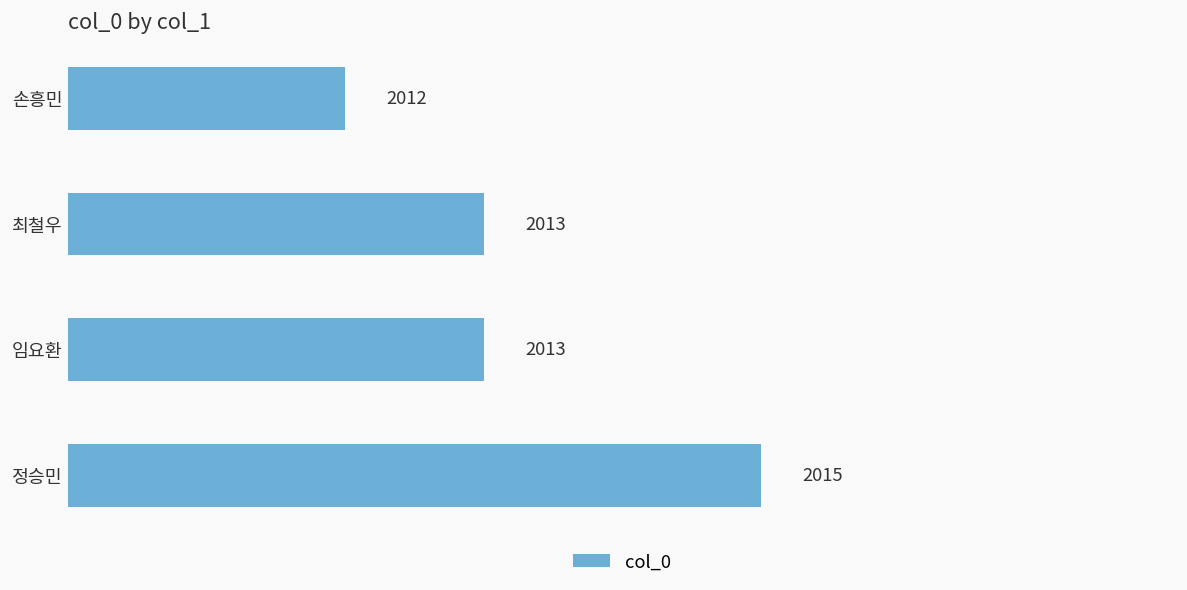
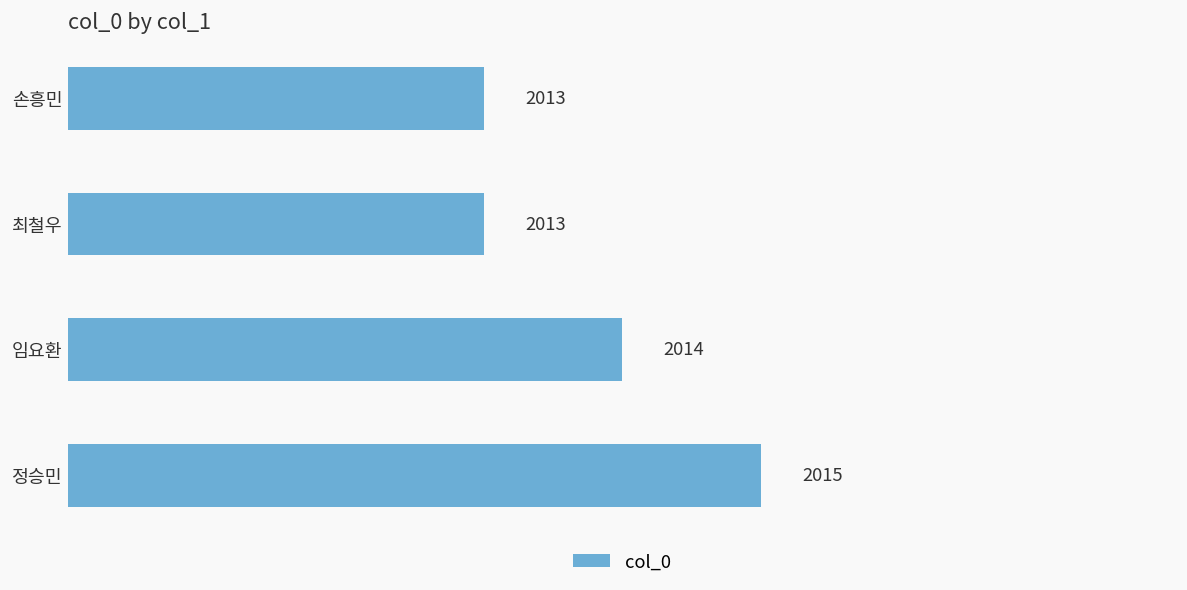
손흥민: 2012 -> 2013
임요환: 2013 -> 2014
